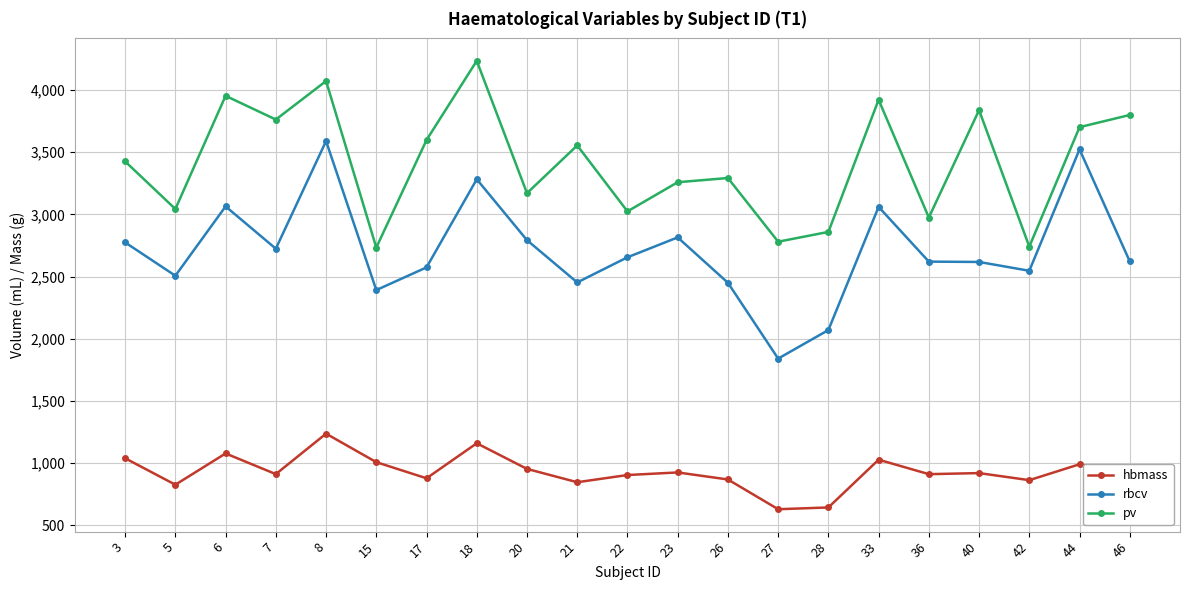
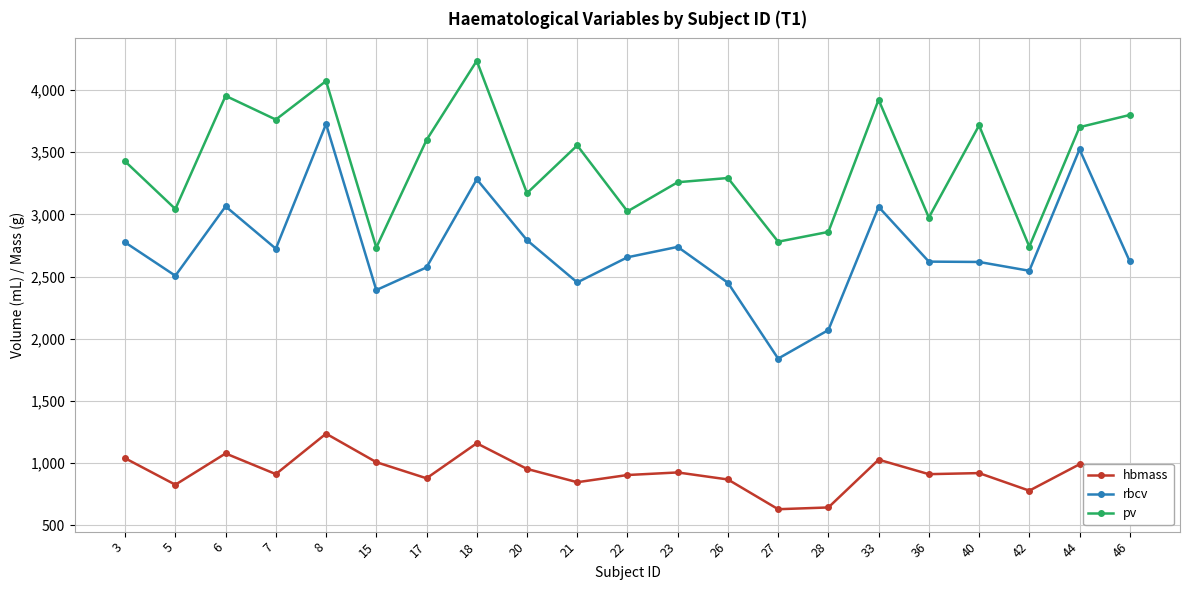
rbcv, 8: 3,590 -> 3,730
rbcv, 23: 2,810 -> 2,740
pv, 40: 3,840 -> 3,710
hbmass, 42: 860 -> 780
